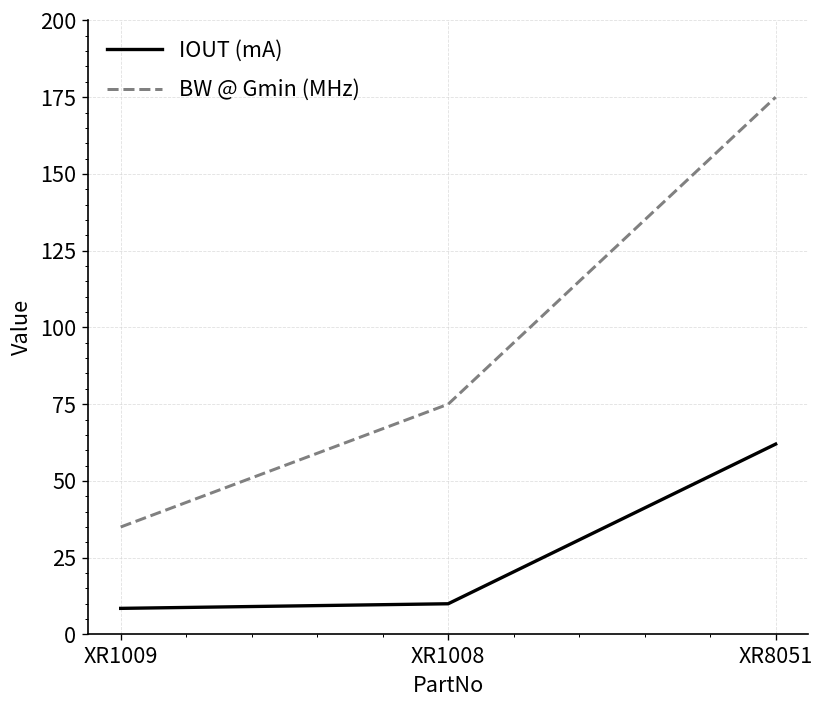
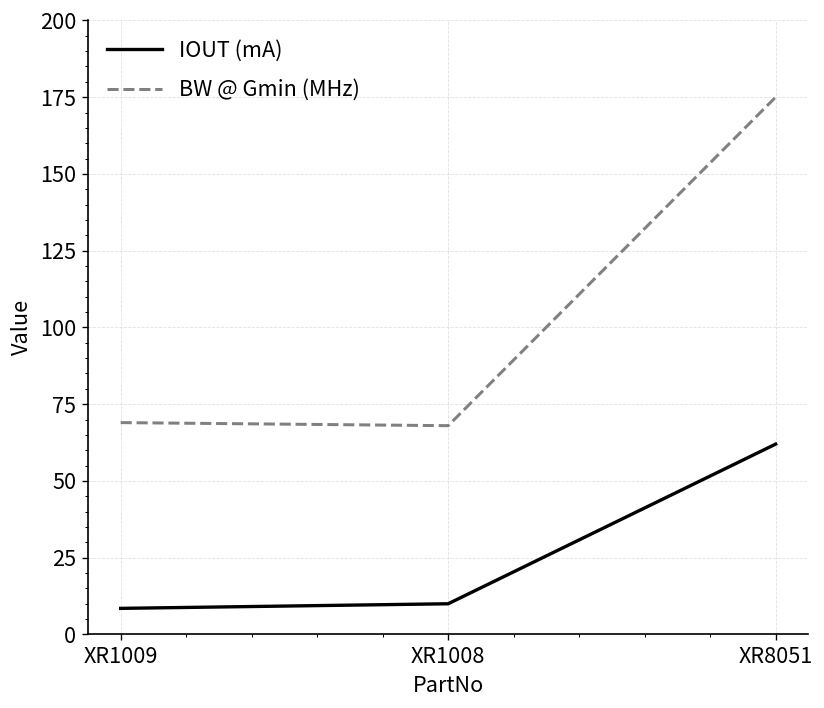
BW @ Gmin (MHz), XR1009: 35 -> 69
BW @ Gmin (MHz), XR1008: 75 -> 68
